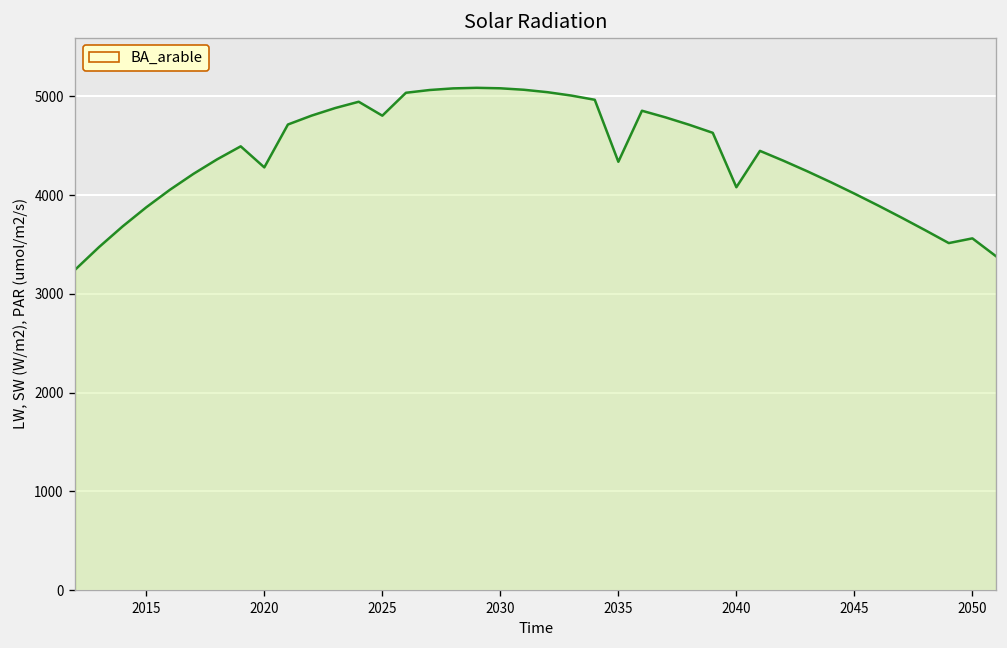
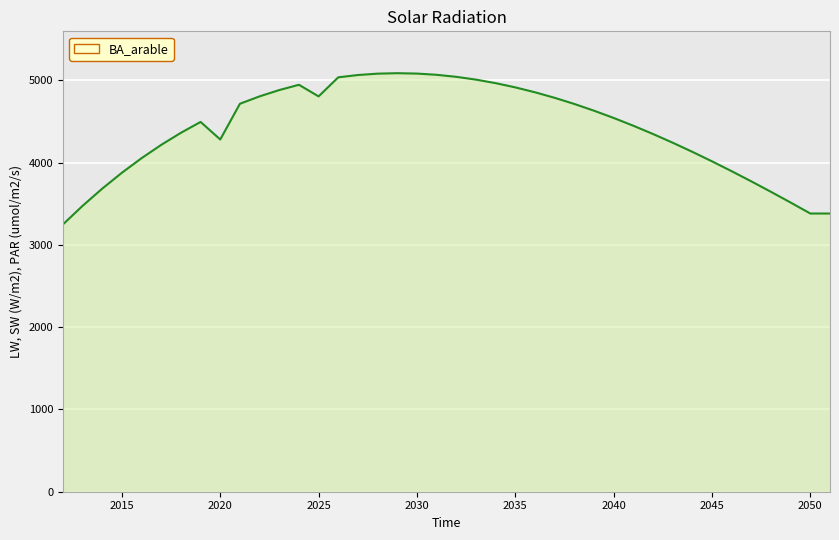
2035: 4300 -> 4900
2040: 4100 -> 4500
2050: 3600 -> 3400
